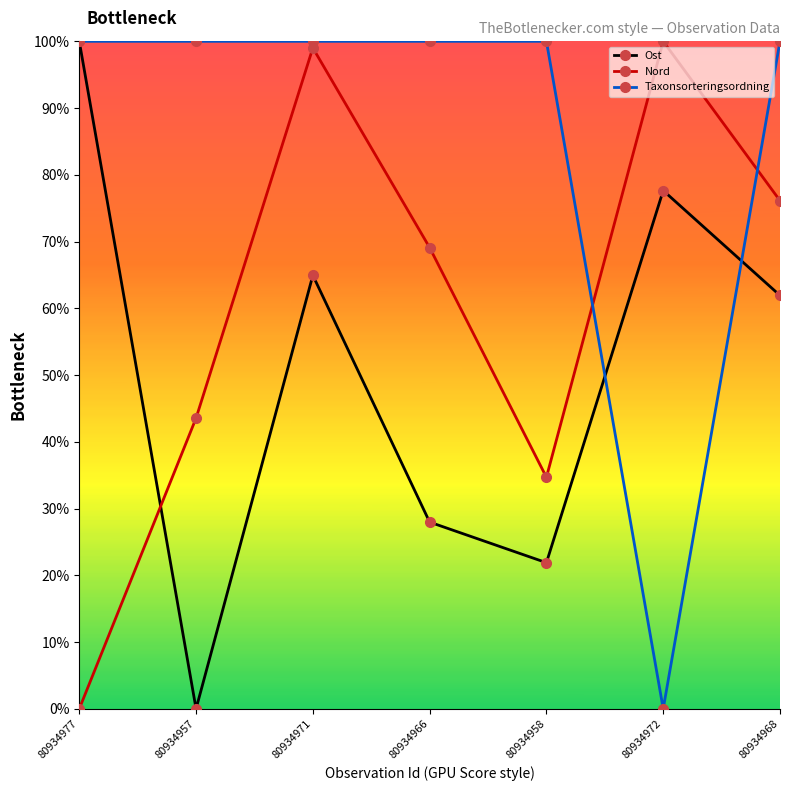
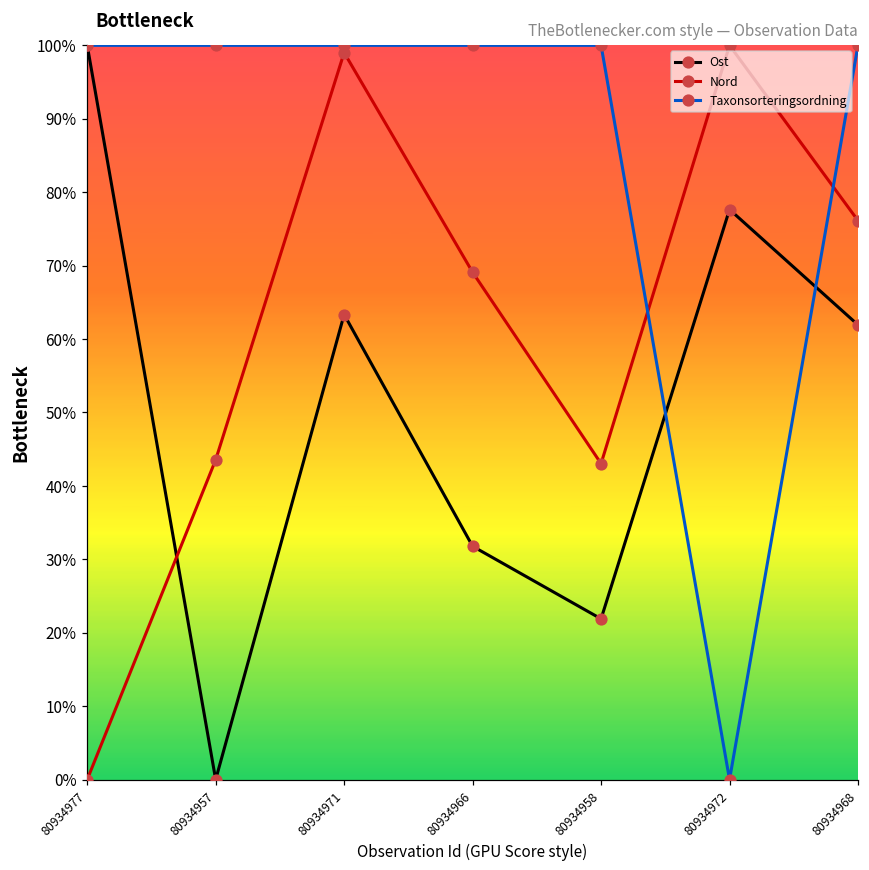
Ost, 80934971: 65% -> 63%
Ost, 80934966: 28% -> 32%
Nord, 80934958: 35% -> 43%
